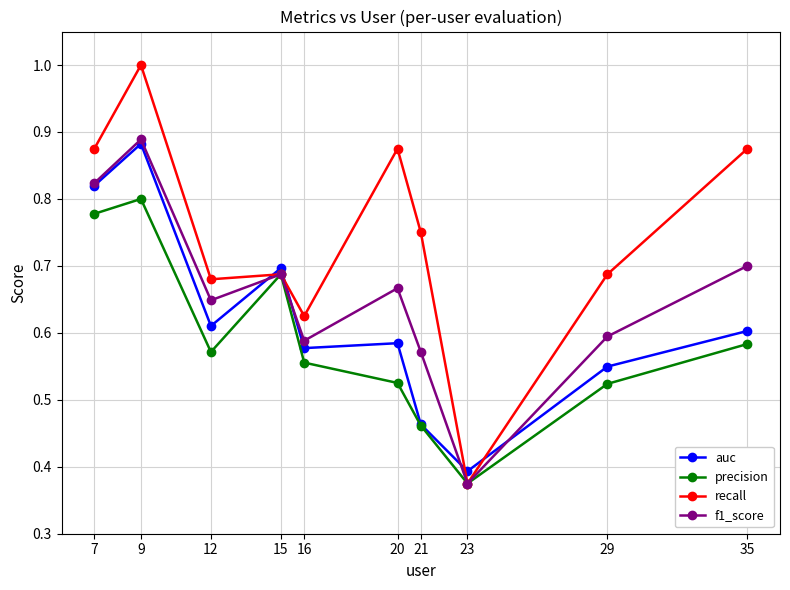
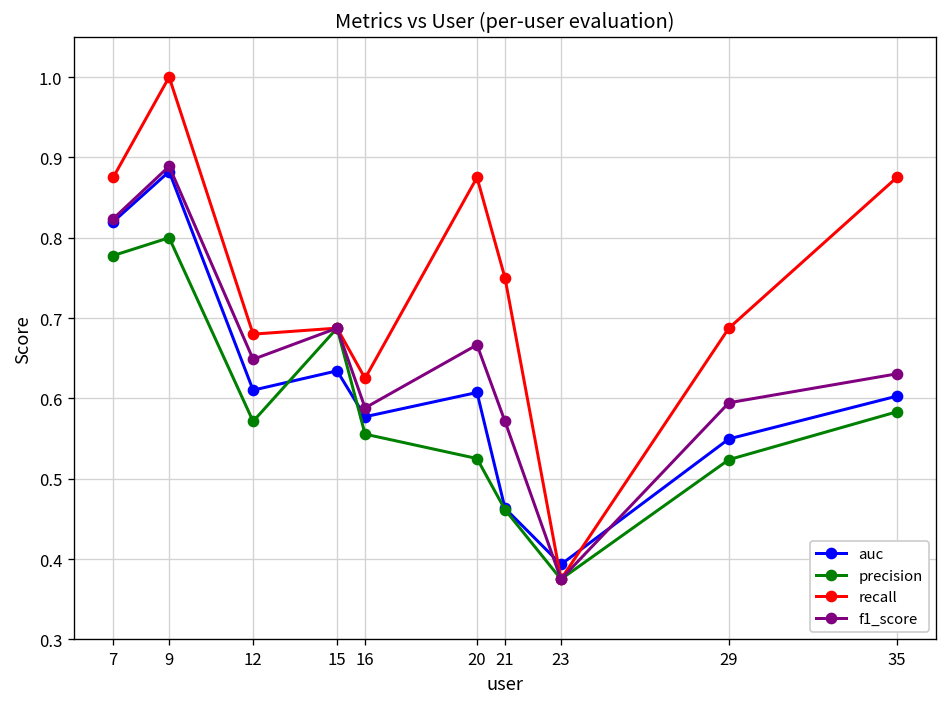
auc, 15: 0.70 -> 0.63
auc, 20: 0.58 -> 0.61
f1_score, 35: 0.70 -> 0.63
